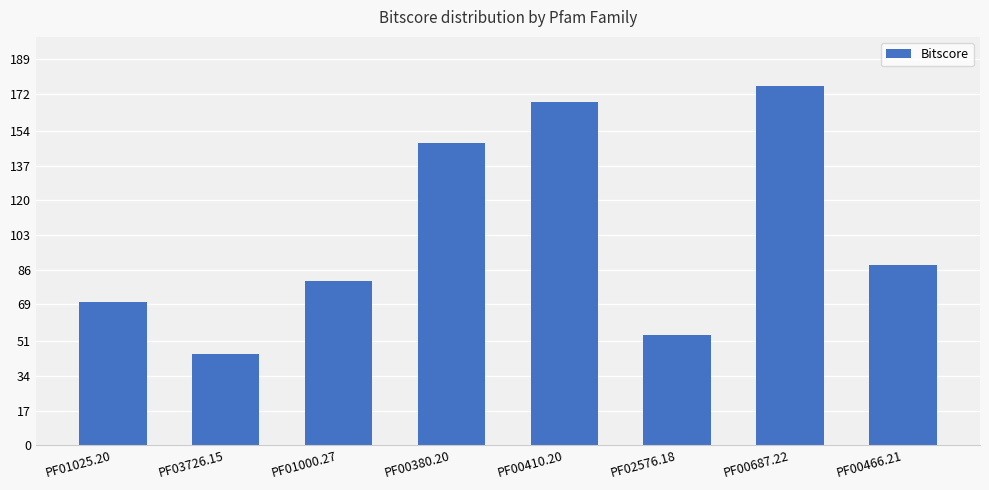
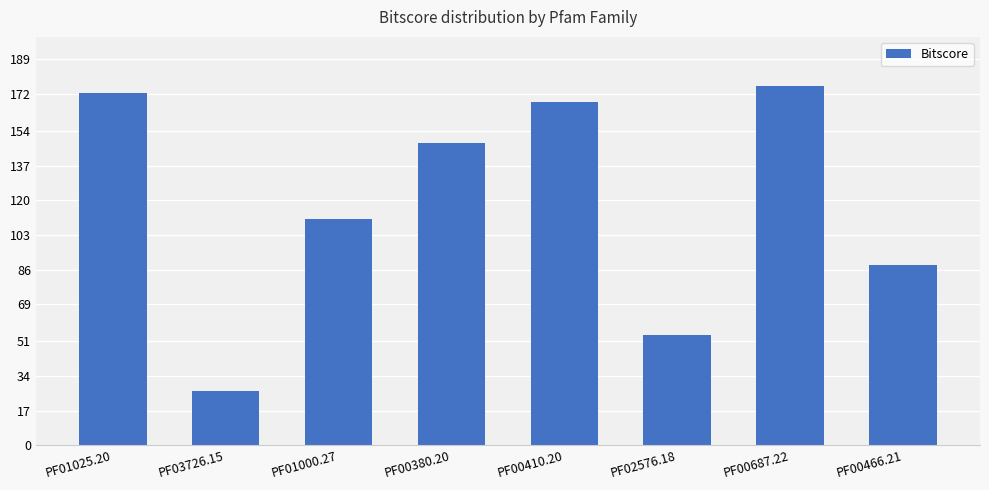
PF01025.20: 70 -> 172
PF03726.15: 45 -> 27
PF01000.27: 80 -> 111
